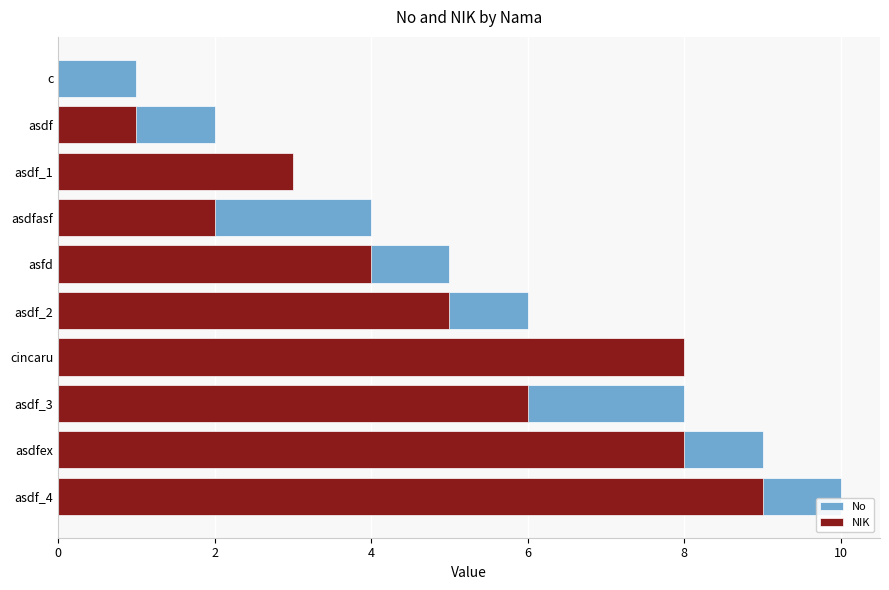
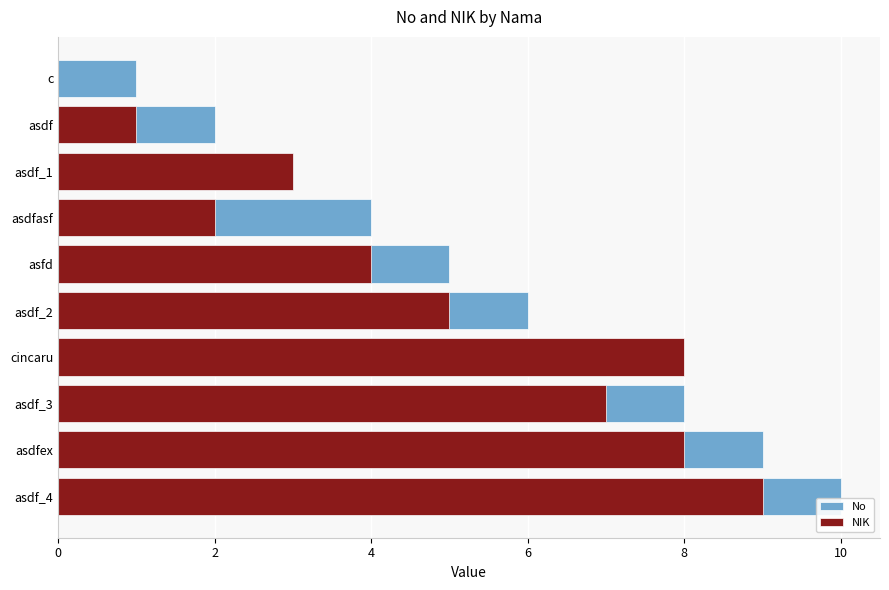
NIK, asdf_3: 6 -> 7
